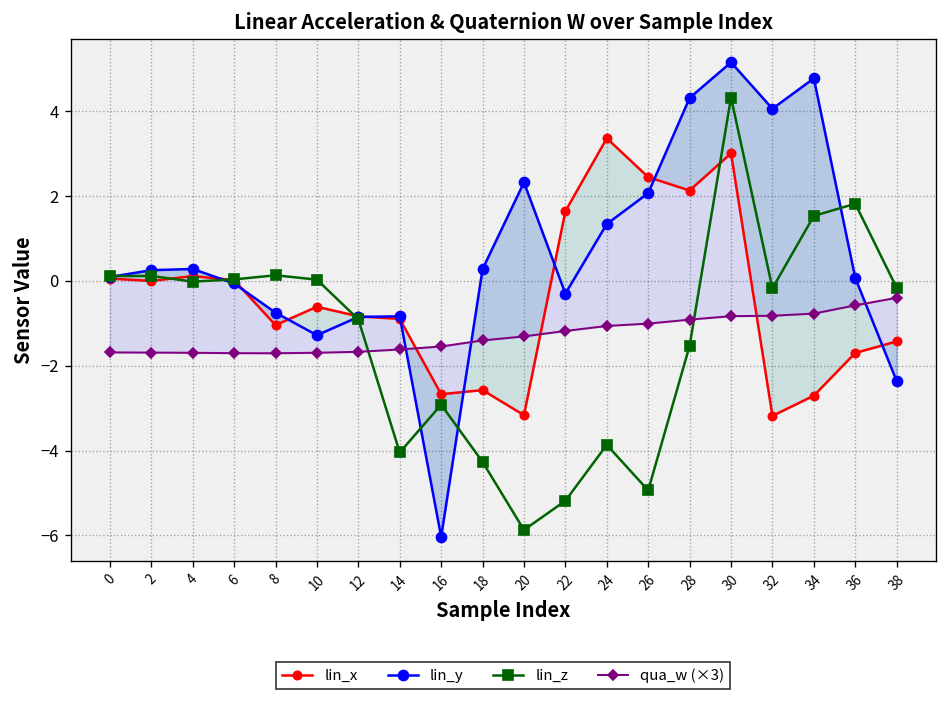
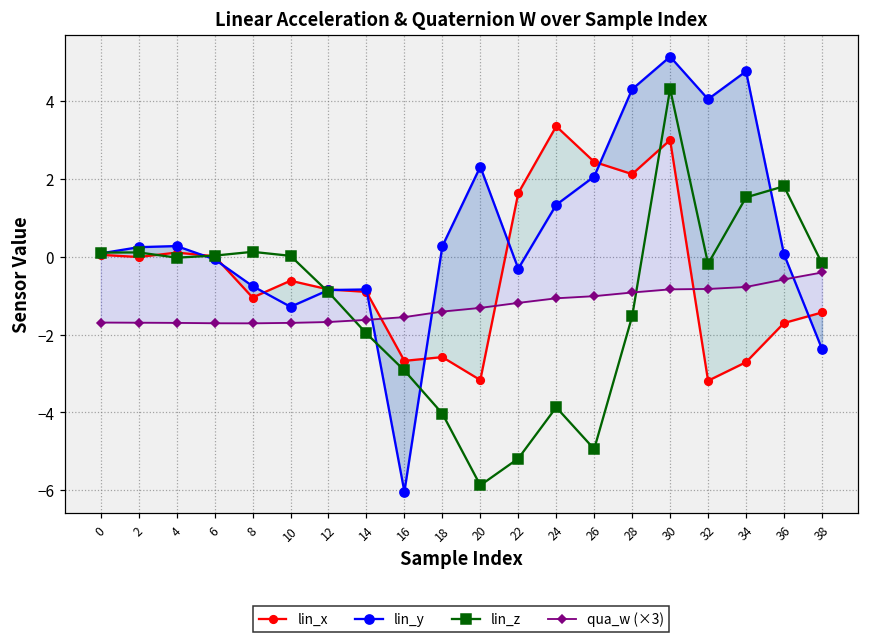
lin_z, 14: -4.0 -> -2.0
lin_z, 18: -4.3 -> -4.0
